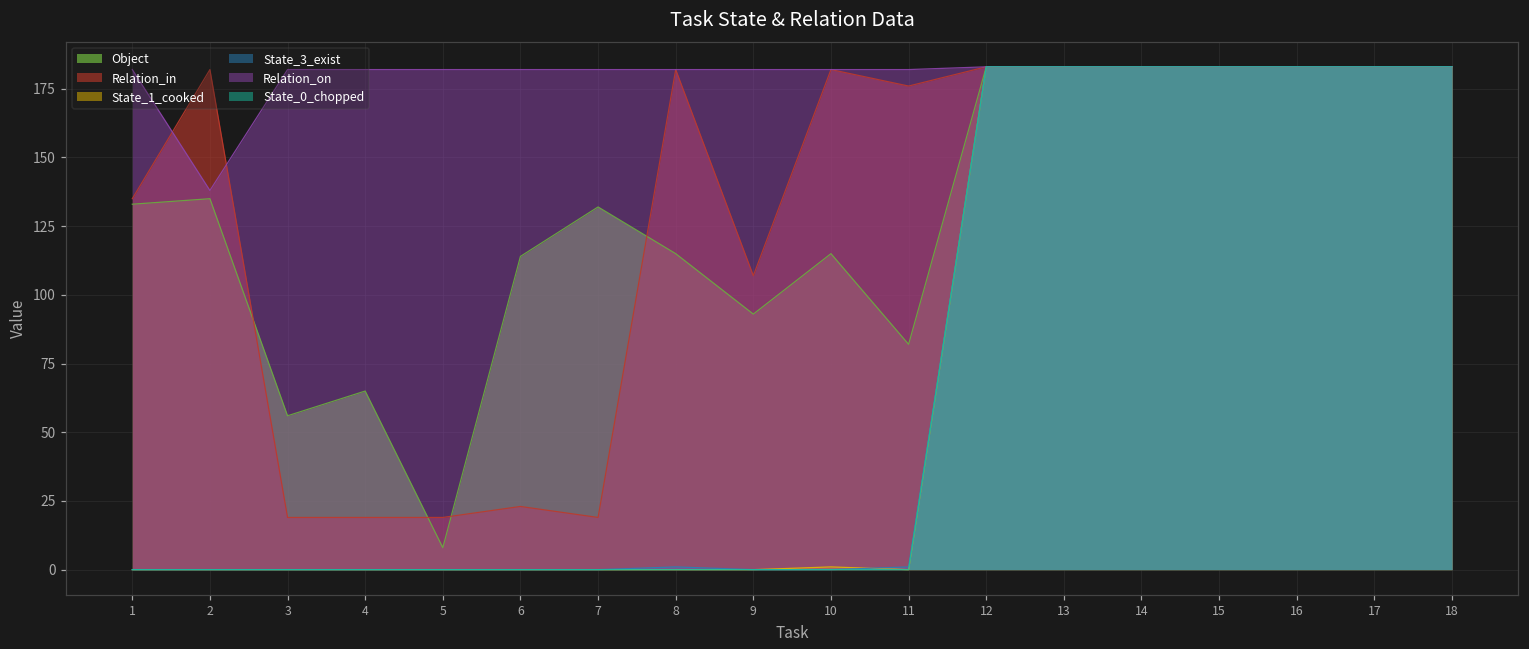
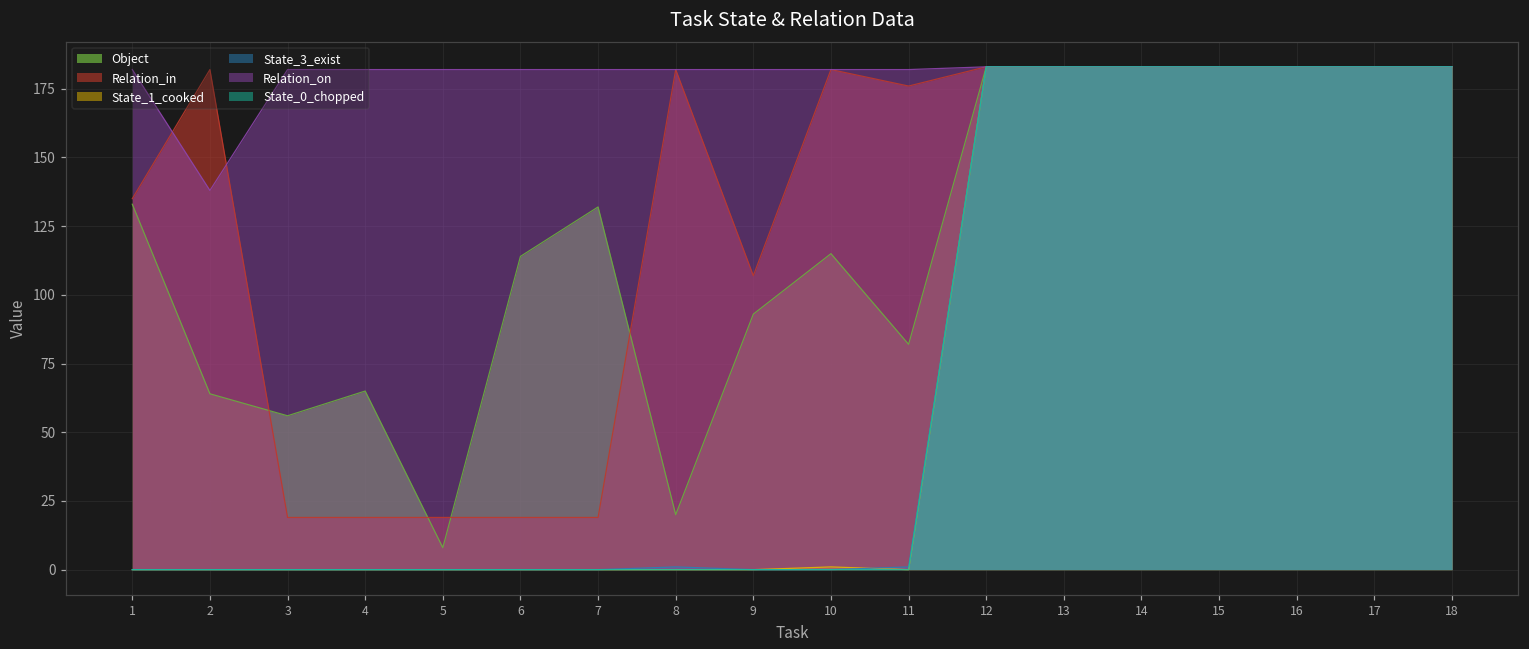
Object, 2: 135 -> 64
Relation_in, 6: 23 -> 19
Object, 8: 115 -> 20
